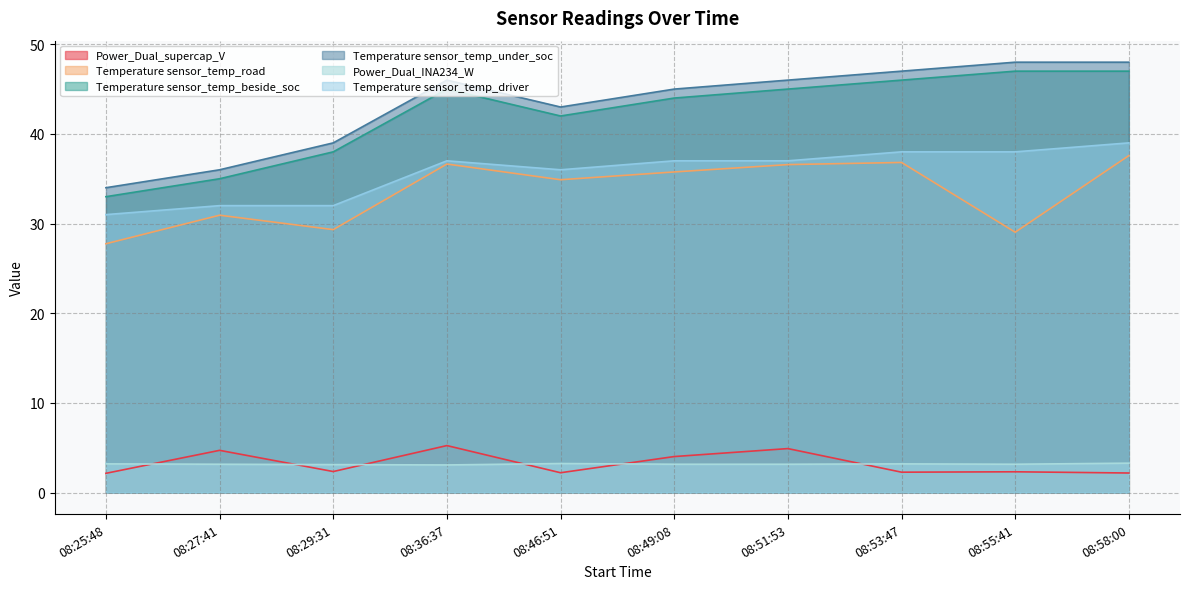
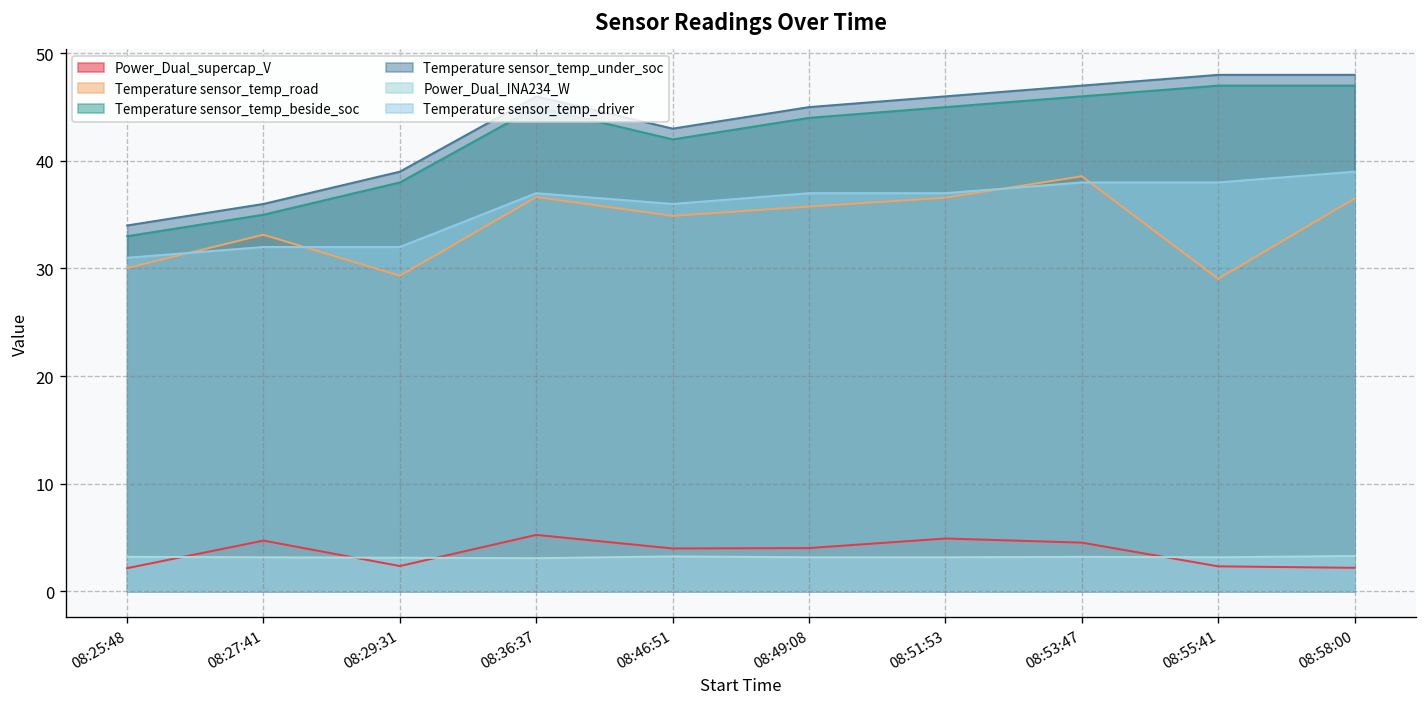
Temperature sensor_temp_road, 08:25:48: 28 -> 30
Temperature sensor_temp_road, 08:27:41: 31 -> 33
Power_Dual_supercap_V, 08:46:51: 2 -> 4
Power_Dual_supercap_V, 08:53:47: 2 -> 5
Temperature sensor_temp_road, 08:53:47: 37 -> 39
Temperature sensor_temp_road, 08:58:00: 38 -> 37
